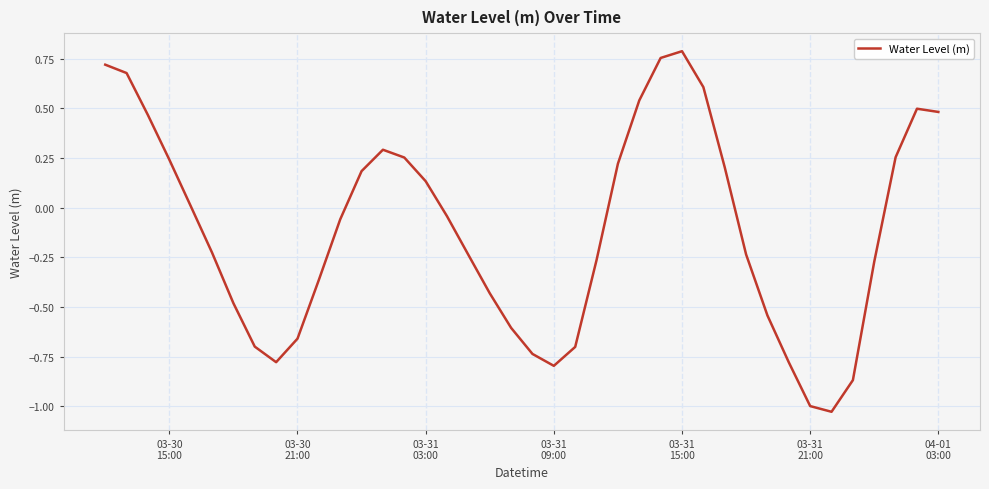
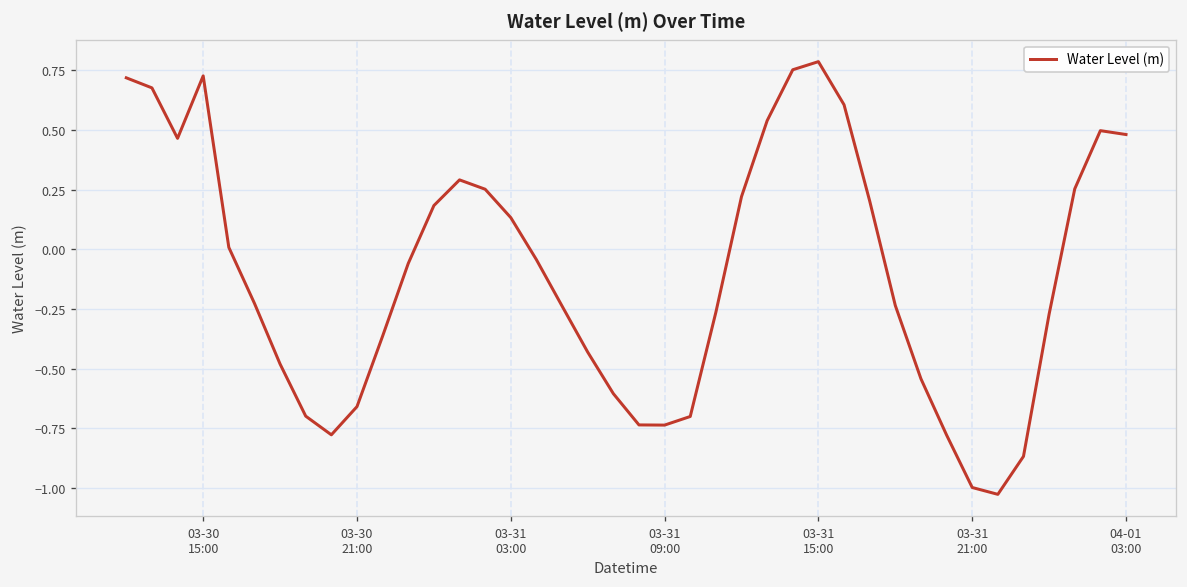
03-30 15:00: 0.24 -> 0.73
03-31 09:00: -0.80 -> -0.74
